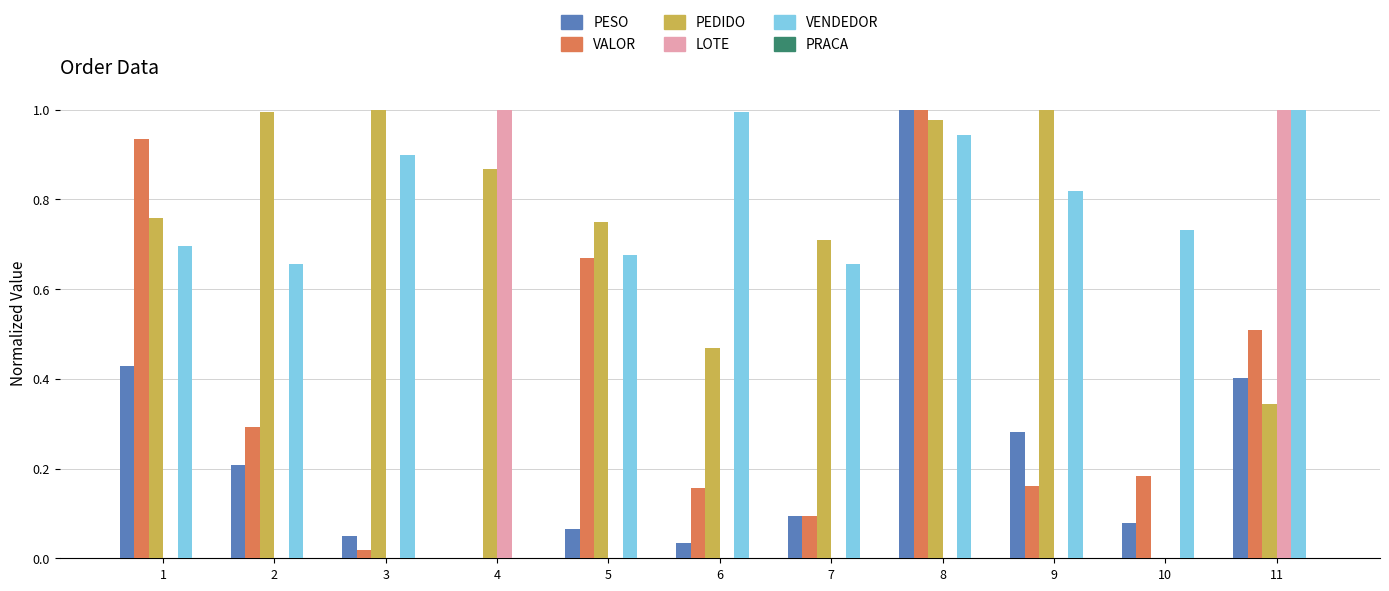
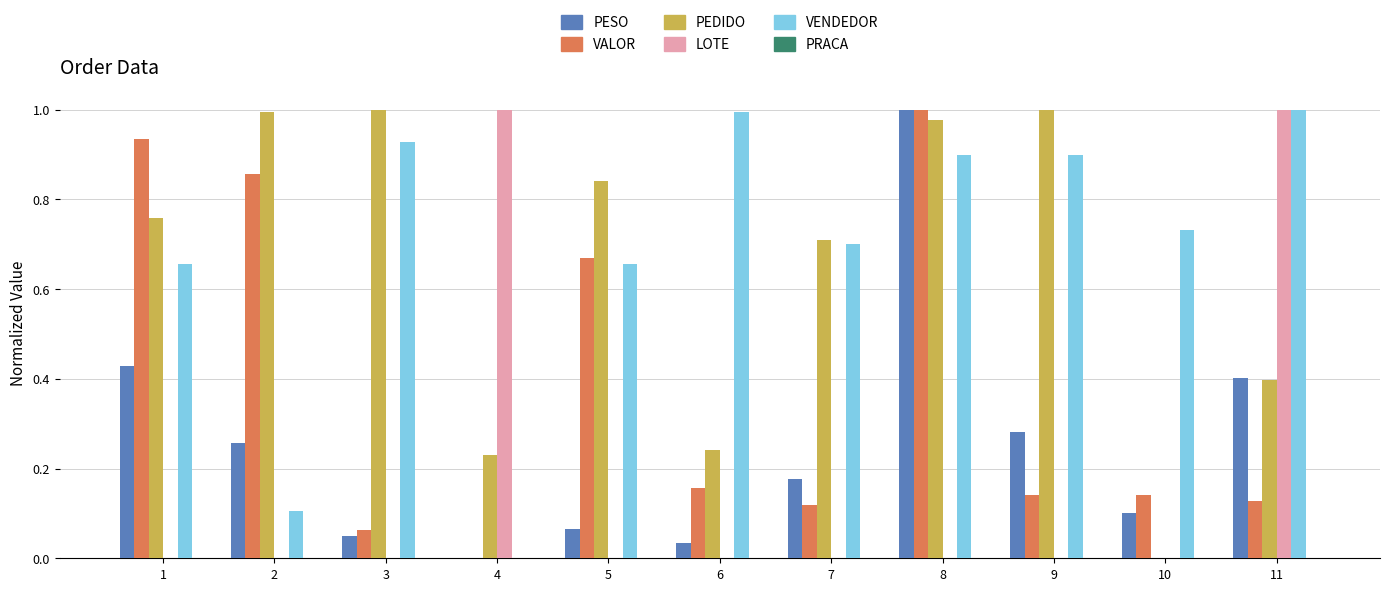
VENDEDOR, 1: 0.70 -> 0.66
PESO, 2: 0.21 -> 0.26
VALOR, 2: 0.29 -> 0.86
VENDEDOR, 2: 0.66 -> 0.11
VALOR, 3: 0.02 -> 0.06
VENDEDOR, 3: 0.90 -> 0.93
PEDIDO, 4: 0.87 -> 0.23
PEDIDO, 5: 0.75 -> 0.84
VENDEDOR, 5: 0.68 -> 0.66
PEDIDO, 6: 0.47 -> 0.24
PESO, 7: 0.09 -> 0.18
VALOR, 7: 0.09 -> 0.12
VENDEDOR, 7: 0.66 -> 0.70
VENDEDOR, 8: 0.94 -> 0.90
VALOR, 9: 0.16 -> 0.14
VENDEDOR, 9: 0.82 -> 0.90
PESO, 10: 0.08 -> 0.10
VALOR, 10: 0.18 -> 0.14
VALOR, 11: 0.51 -> 0.13
PEDIDO, 11: 0.34 -> 0.40
